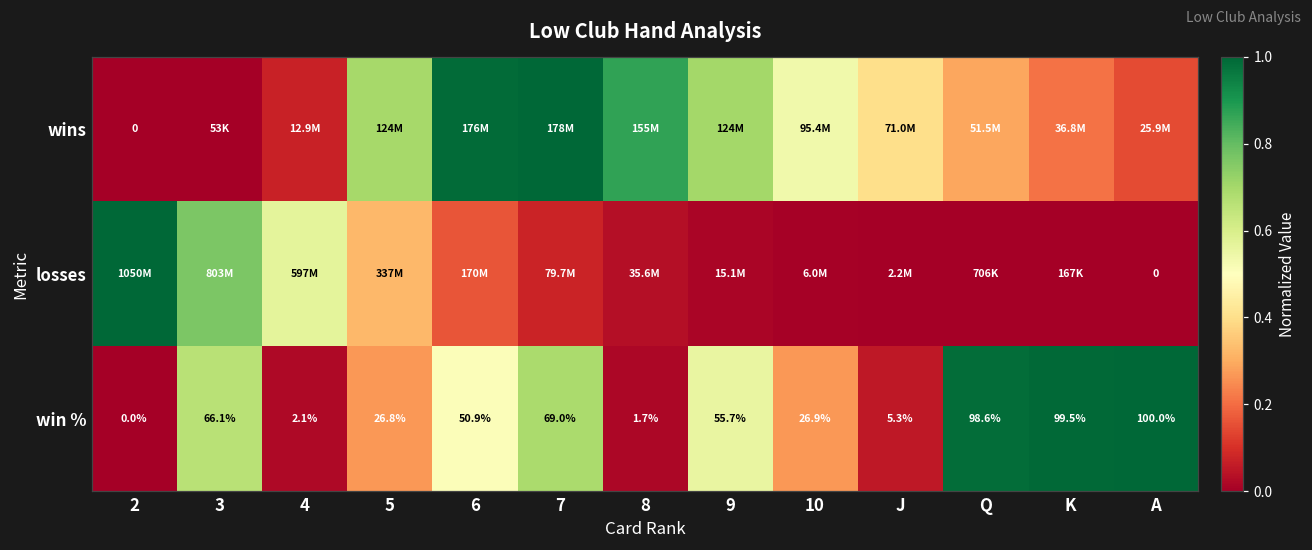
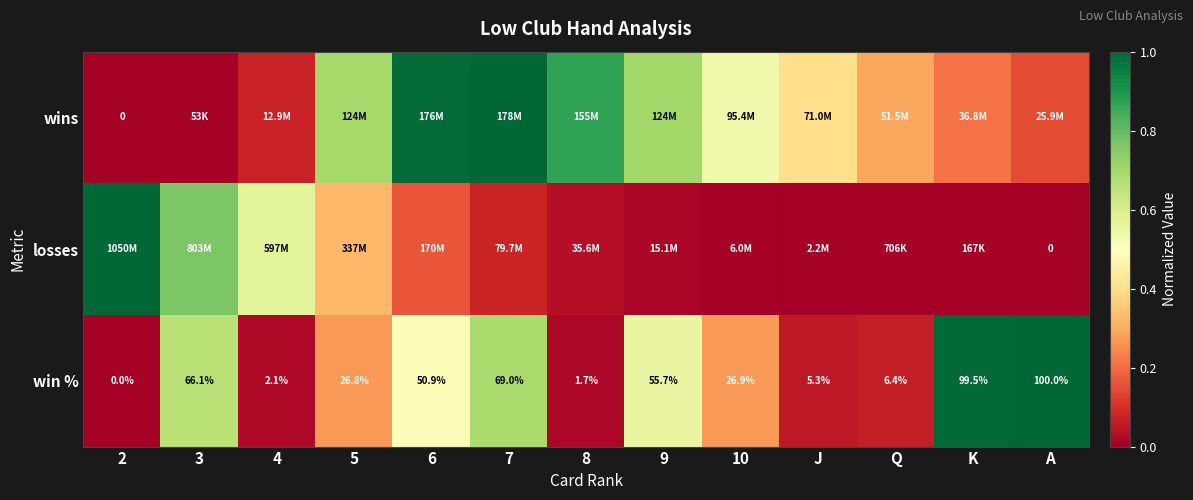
win %, Q: 98.6% -> 6.4%
